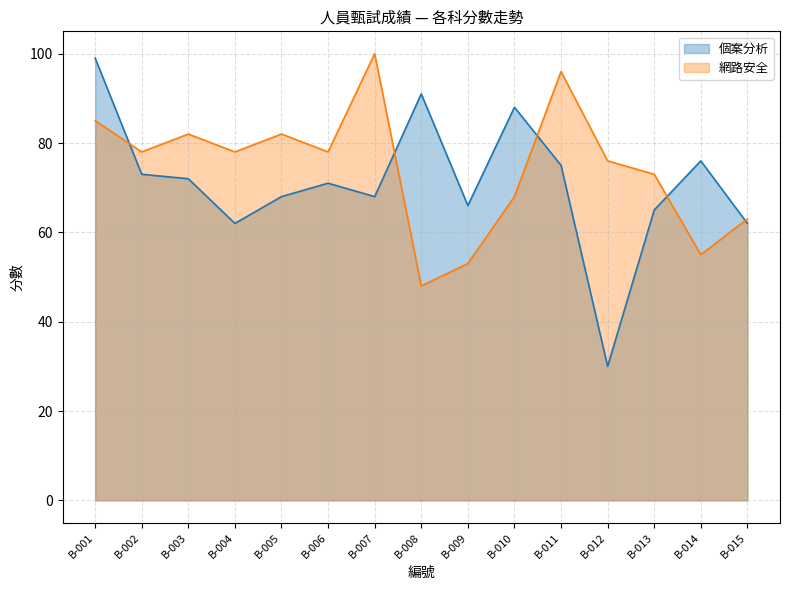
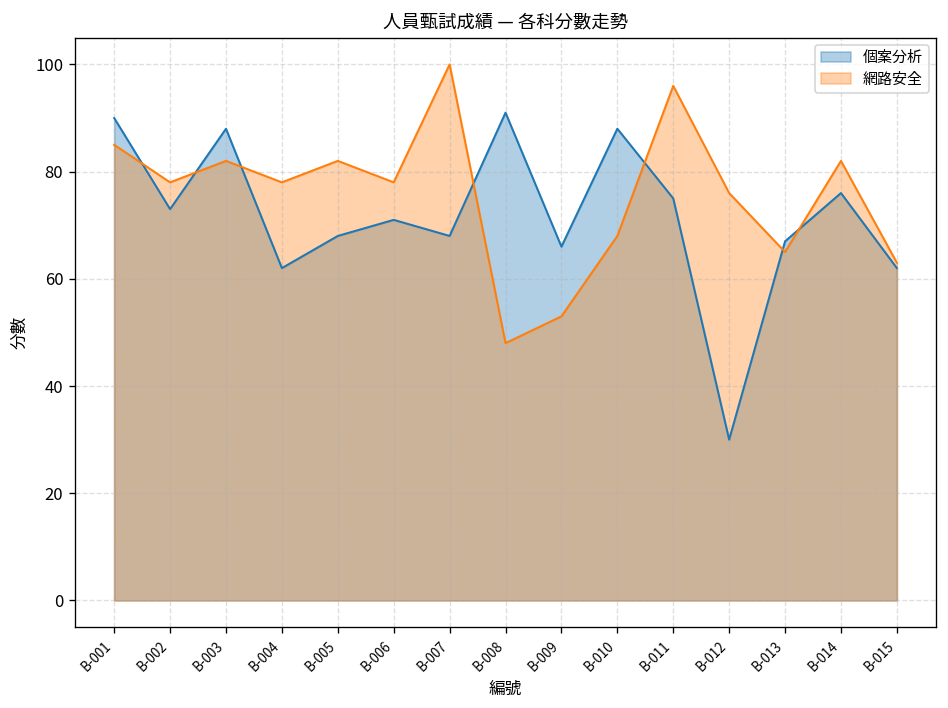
個案分析, B-001: 99 -> 90
個案分析, B-003: 72 -> 88
個案分析, B-013: 65 -> 67
網路安全, B-013: 73 -> 65
網路安全, B-014: 55 -> 82
